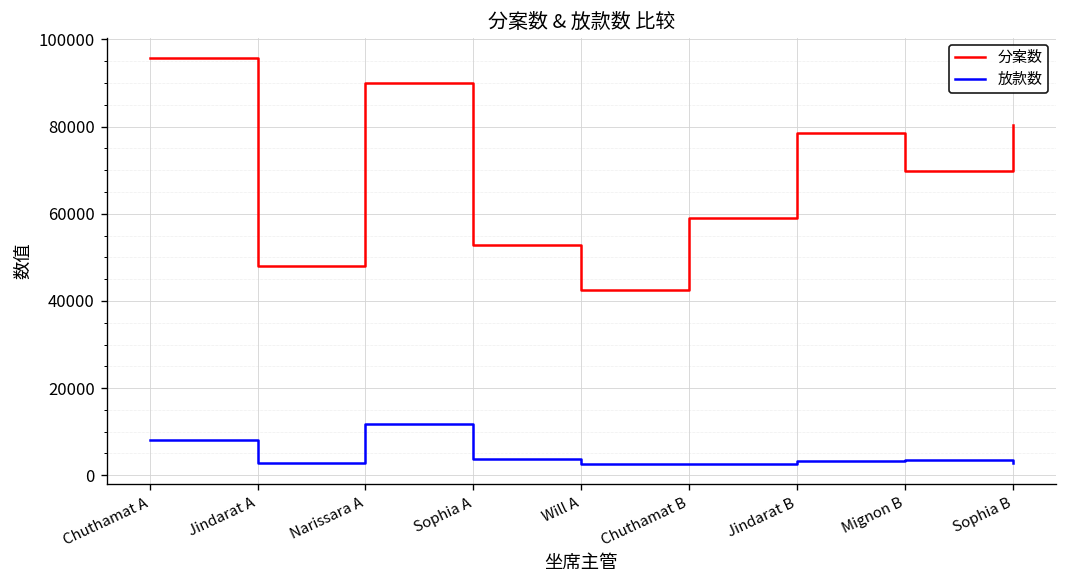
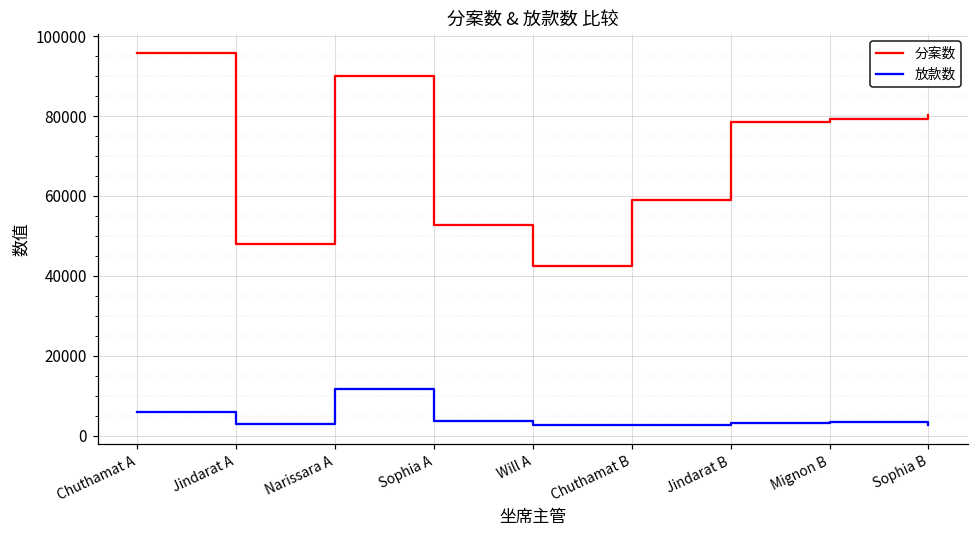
放款数, Chuthamat A: 8000 -> 6000
分案数, Mignon B: 70000 -> 79000
